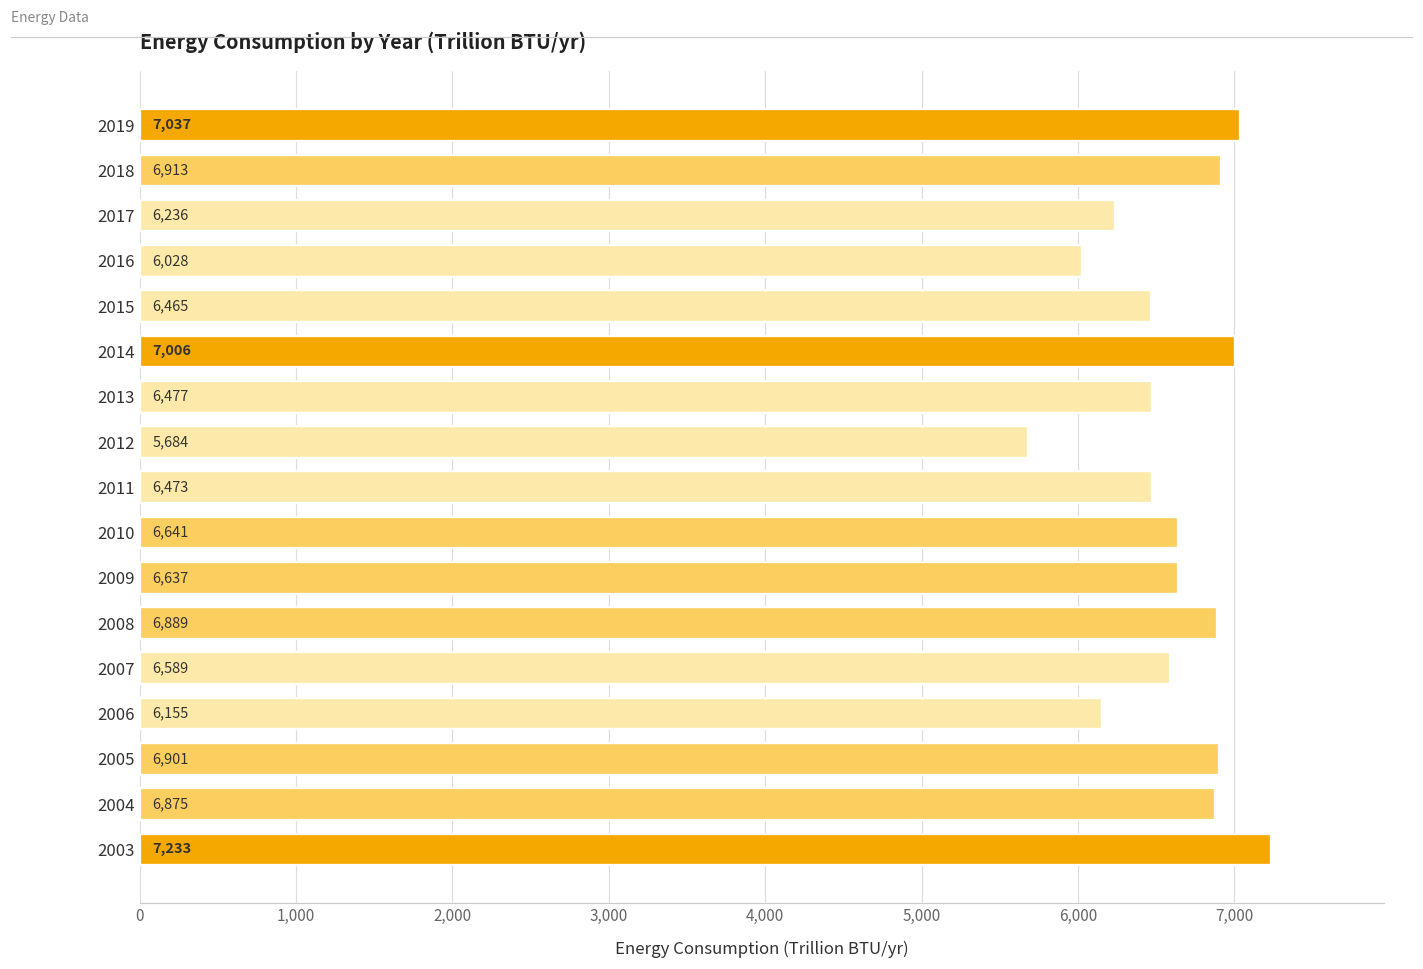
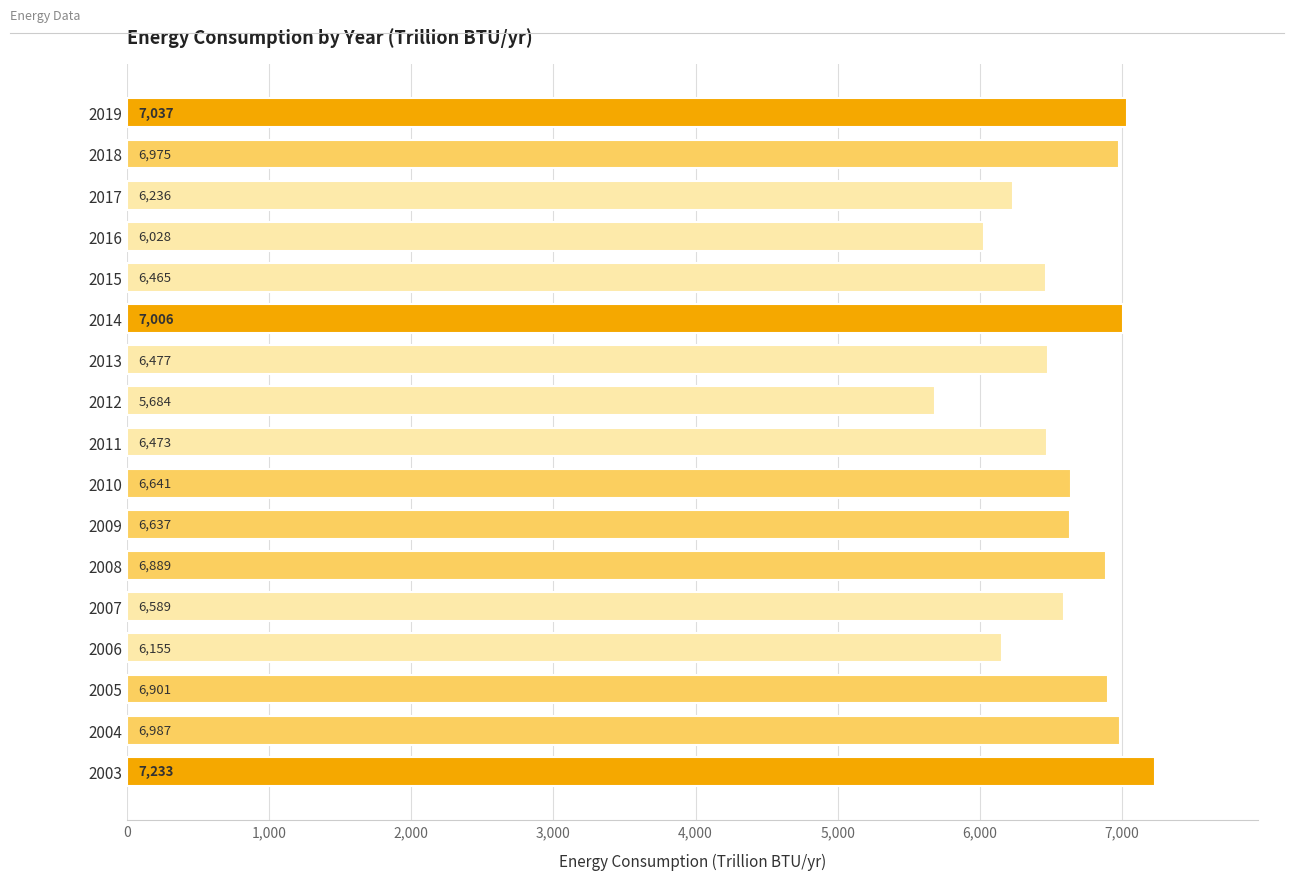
2018: 6,913 -> 6,975
2004: 6,875 -> 6,987
